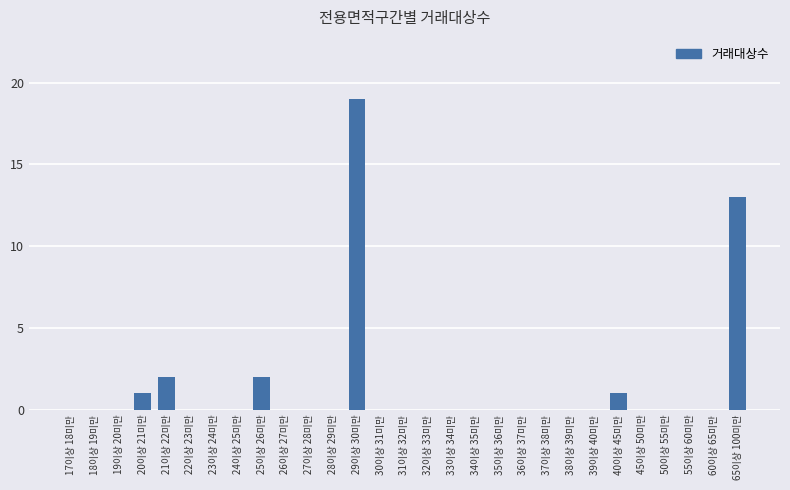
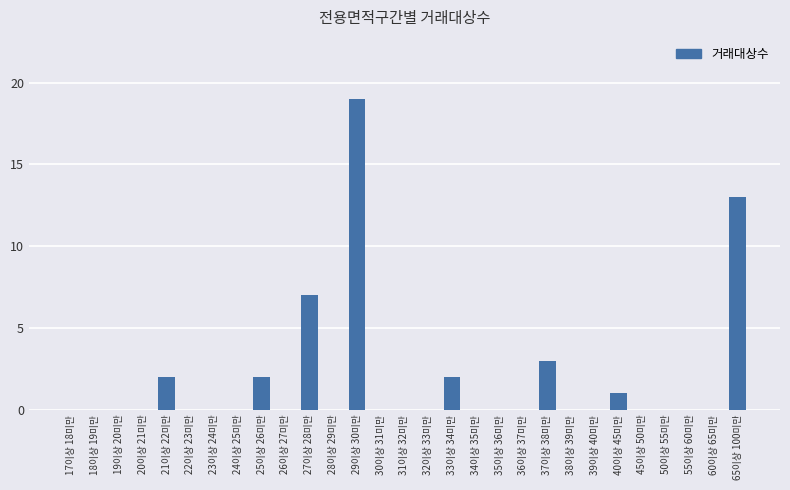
20이상 21미만: 1 -> 0
27이상 28미만: 0 -> 7
33이상 34미만: 0 -> 2
37이상 38미만: 0 -> 3
